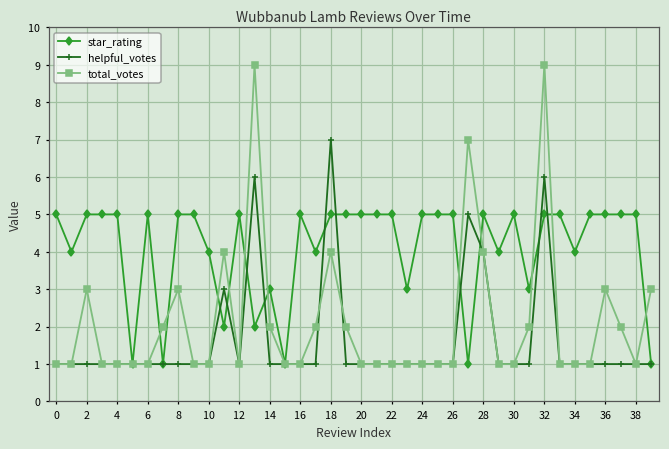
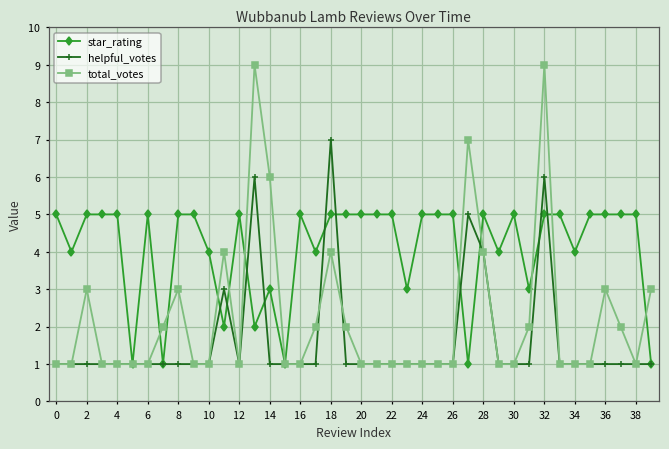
total_votes, 14: 2 -> 6
